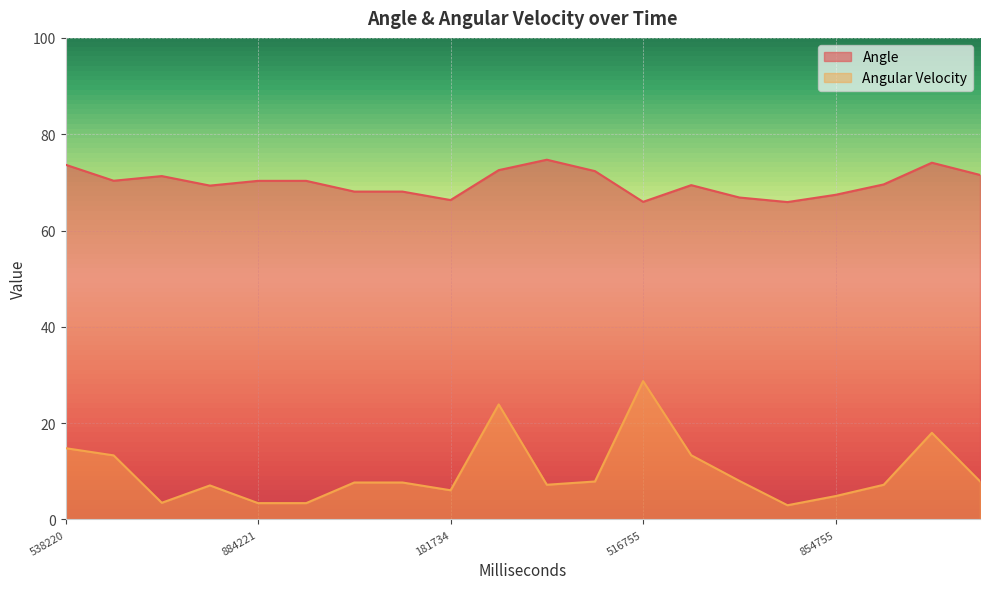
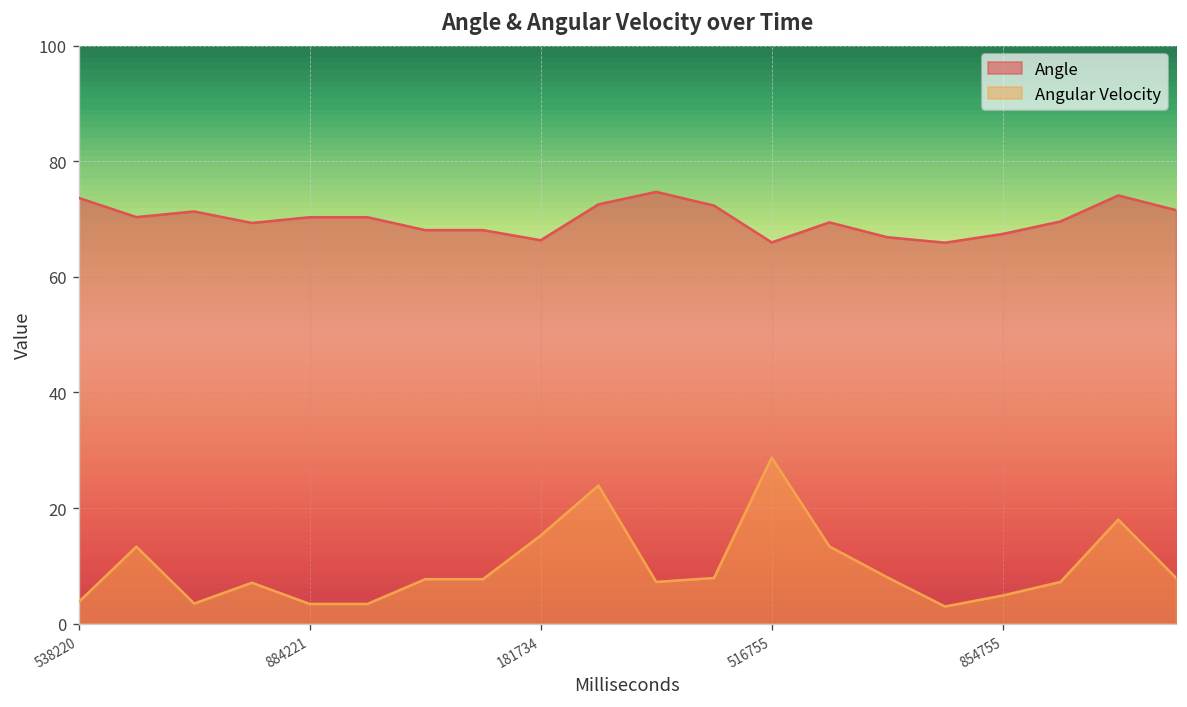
Angular Velocity, 538220: 15 -> 4
Angular Velocity, 181734: 6 -> 15
